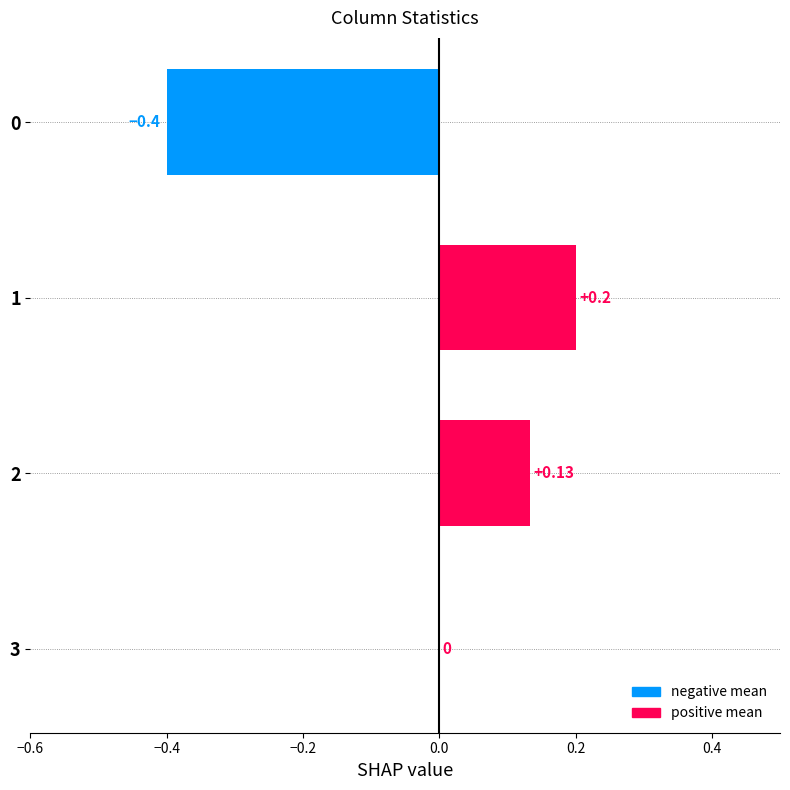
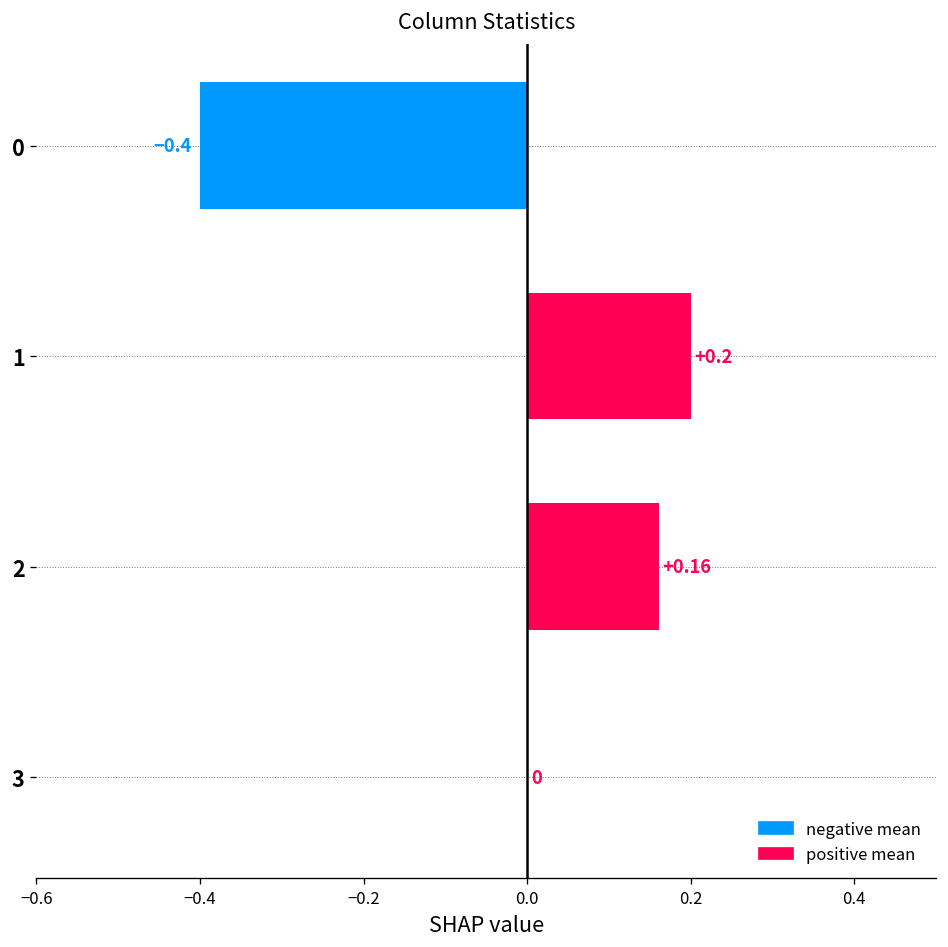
2: +0.13 -> +0.16
